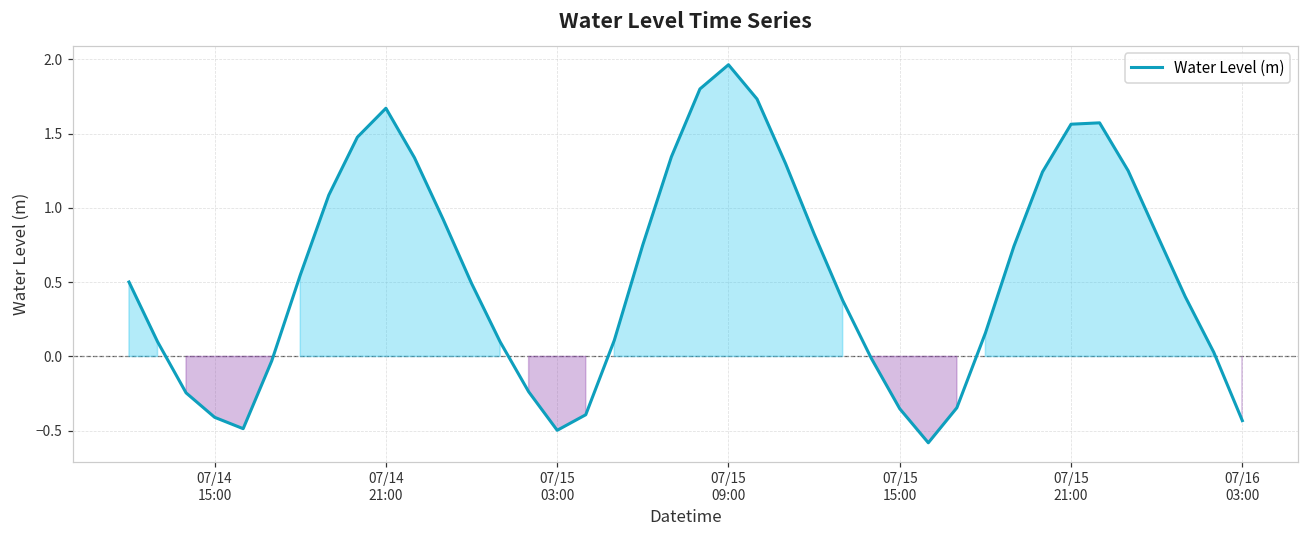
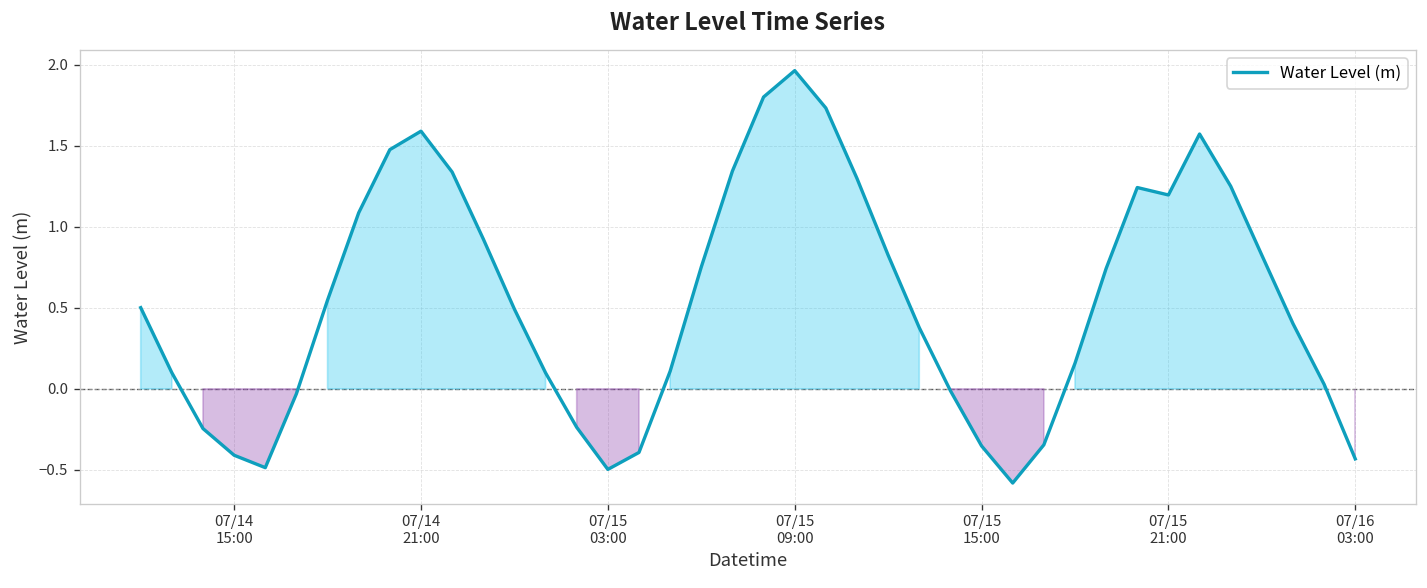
07/14 21:00: 1.67 -> 1.59
07/15 21:00: 1.56 -> 1.20
